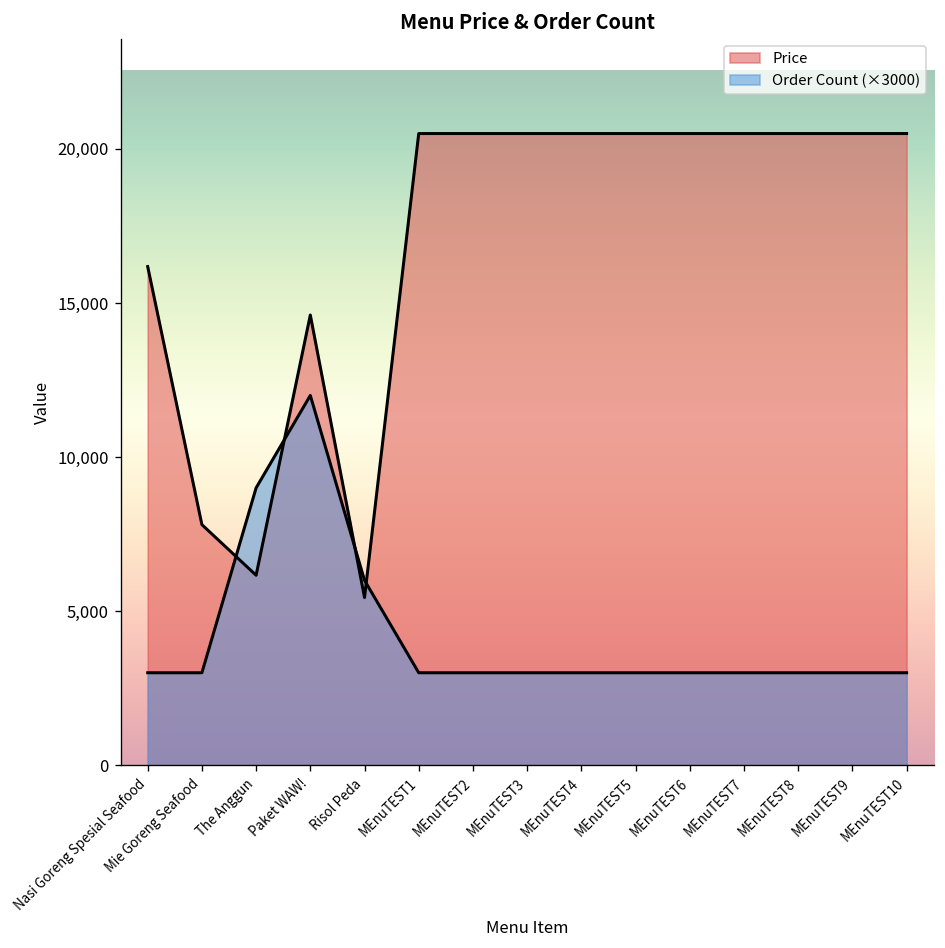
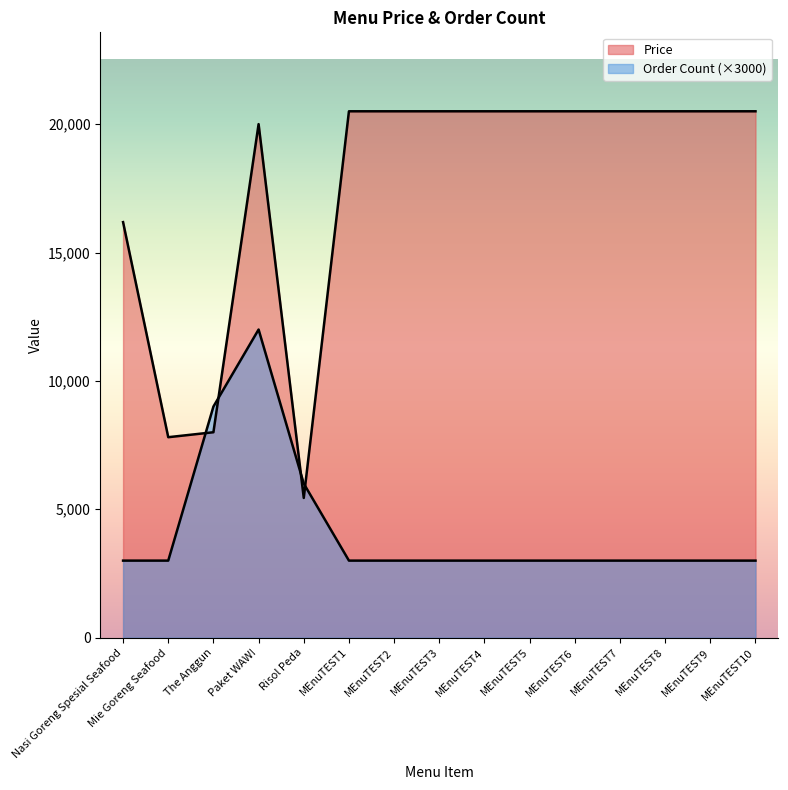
Price, The Anggun: 6,200 -> 8,000
Price, Paket WAW!: 14,600 -> 20,000
